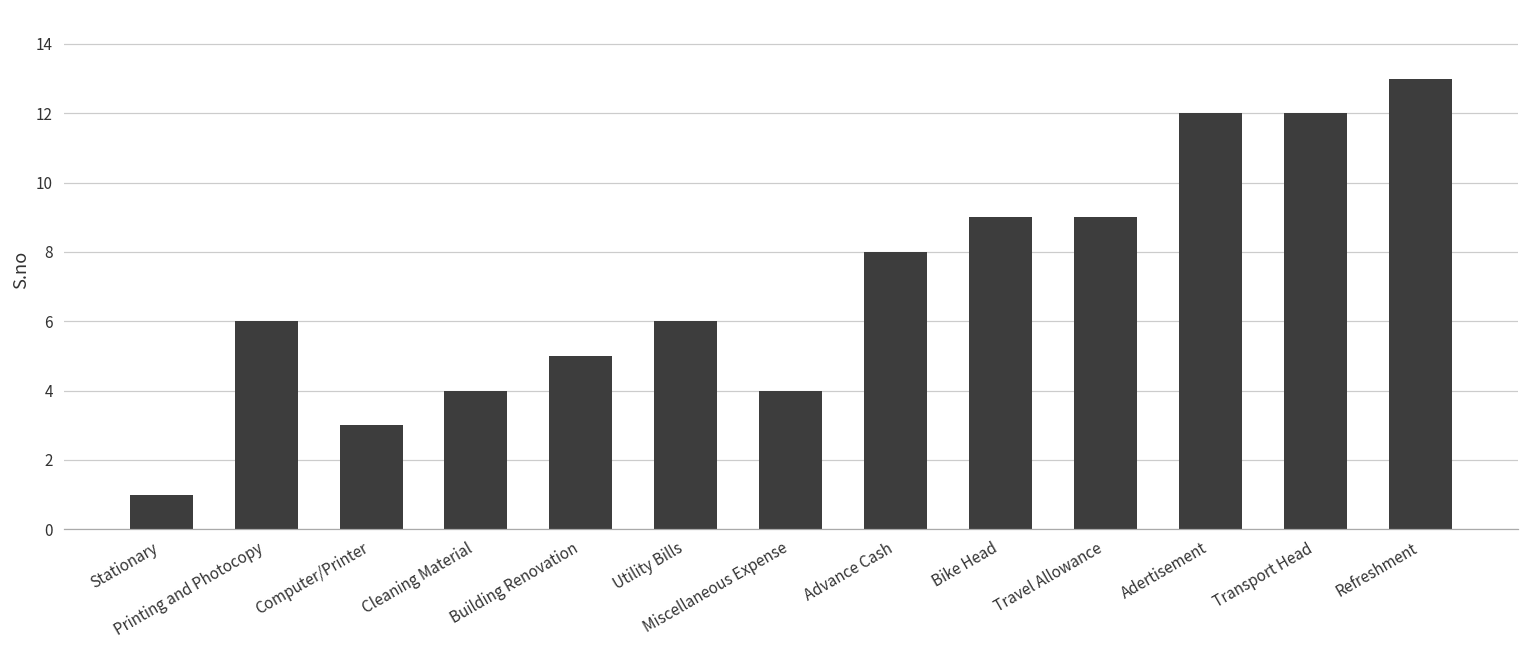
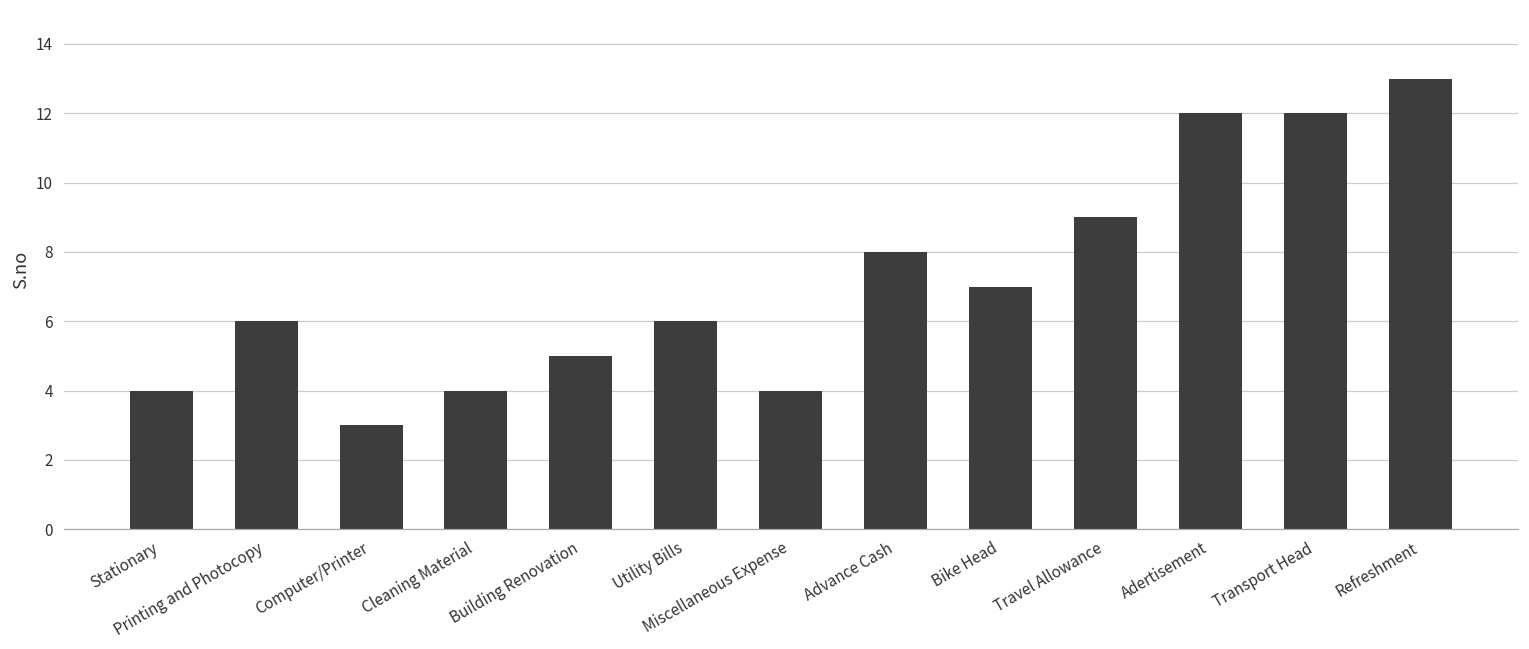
Stationary: 1 -> 4
Bike Head: 9 -> 7
